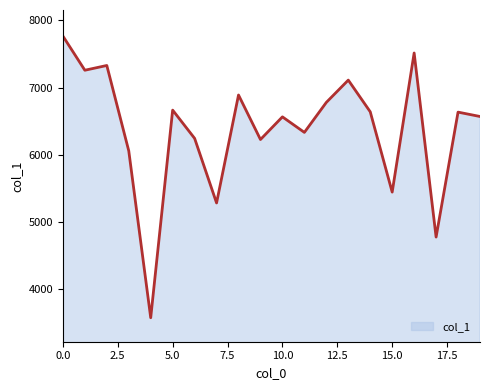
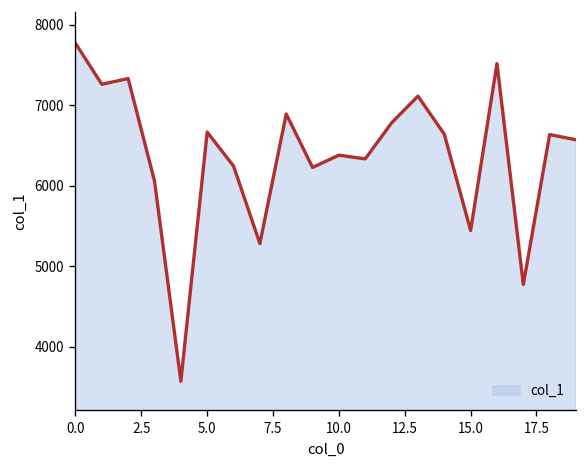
10.0: 6600 -> 6400
